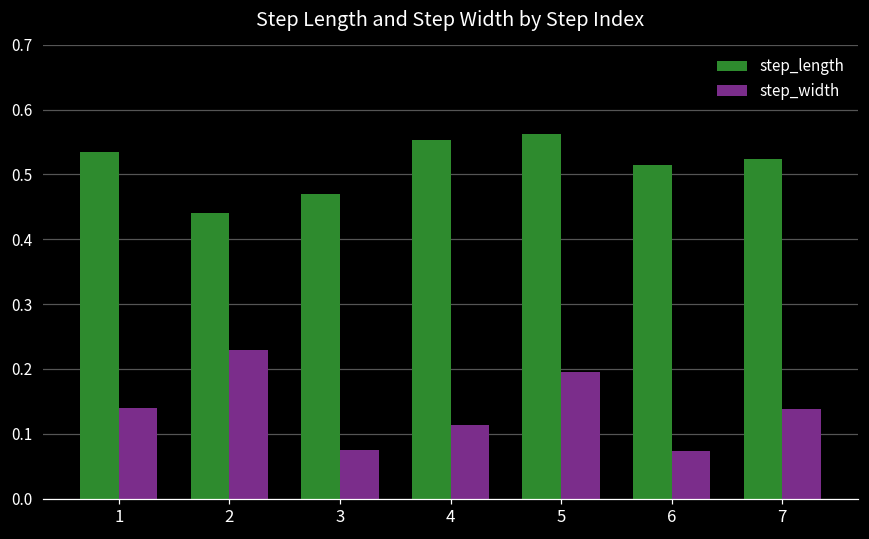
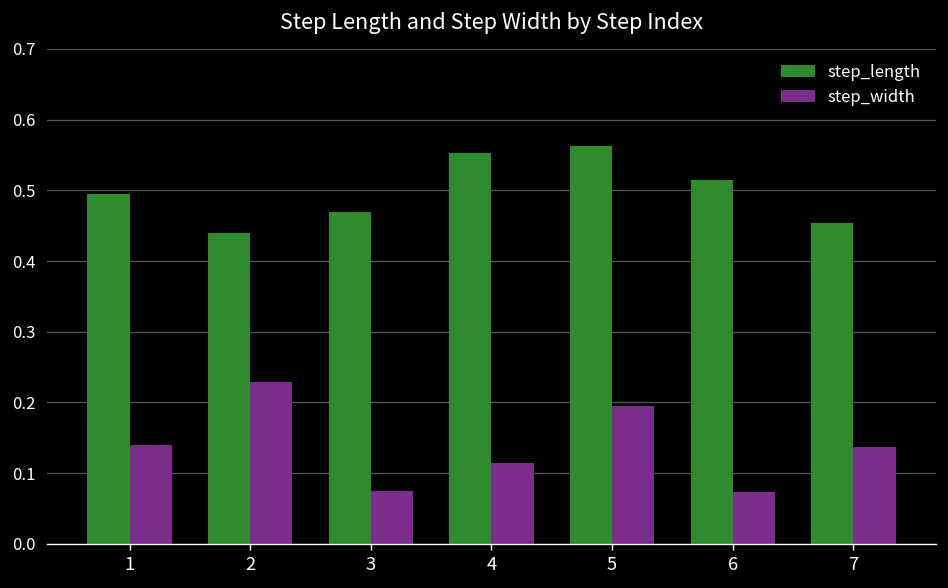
step_length, 1: 0.53 -> 0.49
step_length, 7: 0.52 -> 0.45
